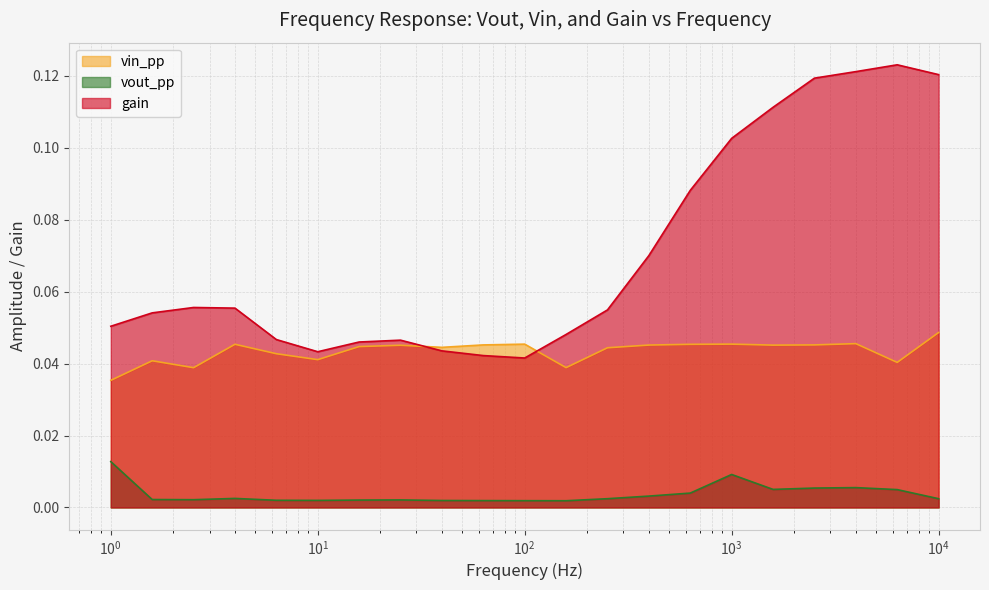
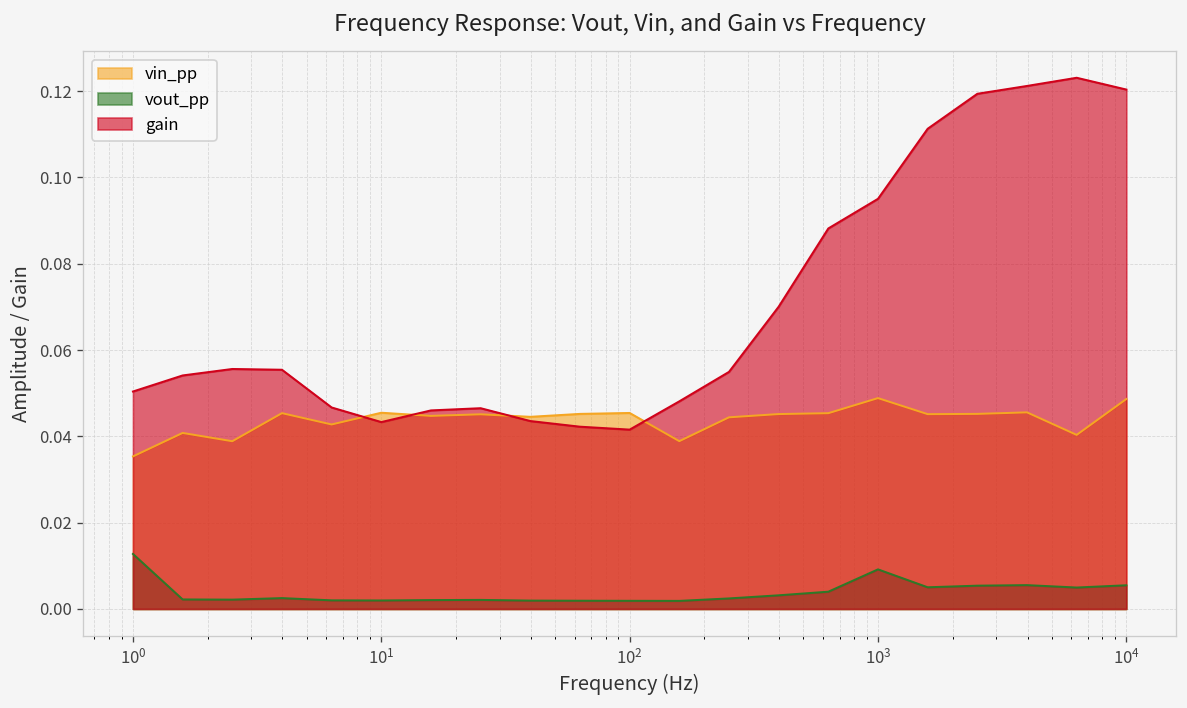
vin_pp, 10^1: 0.041 -> 0.045
vin_pp, 10^3: 0.045 -> 0.049
gain, 10^3: 0.103 -> 0.095
vout_pp, 10^4: 0.002 -> 0.005
